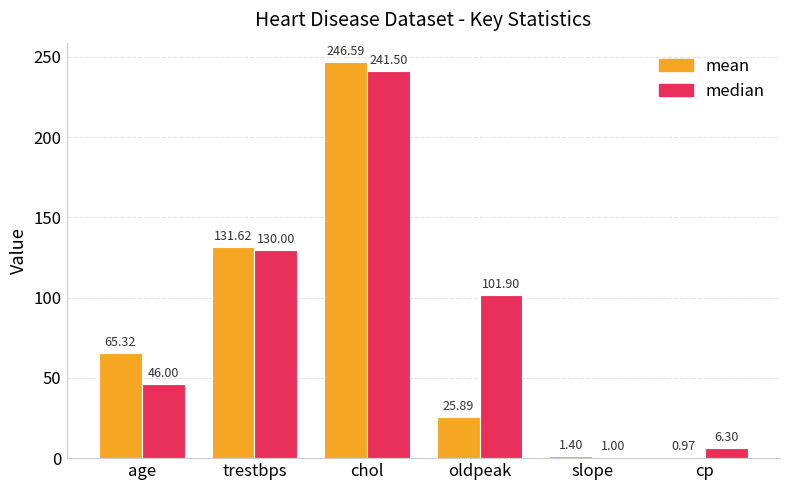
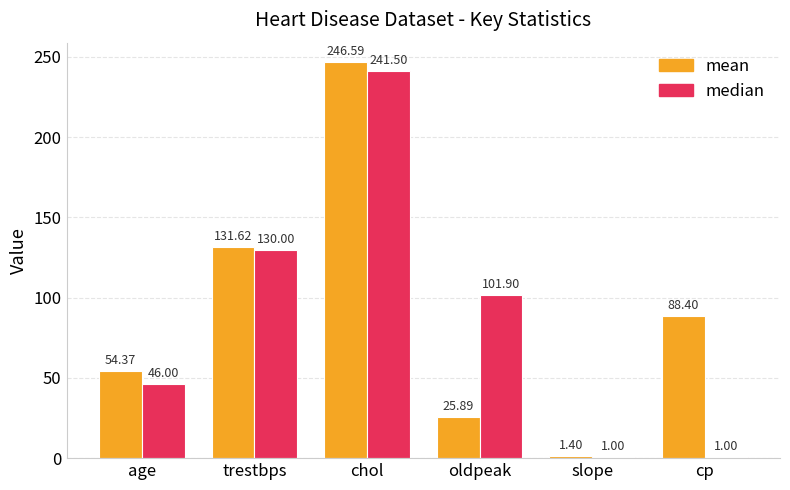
mean, age: 65.32 -> 54.37
mean, cp: 0.97 -> 88.40
median, cp: 6.30 -> 1.00
